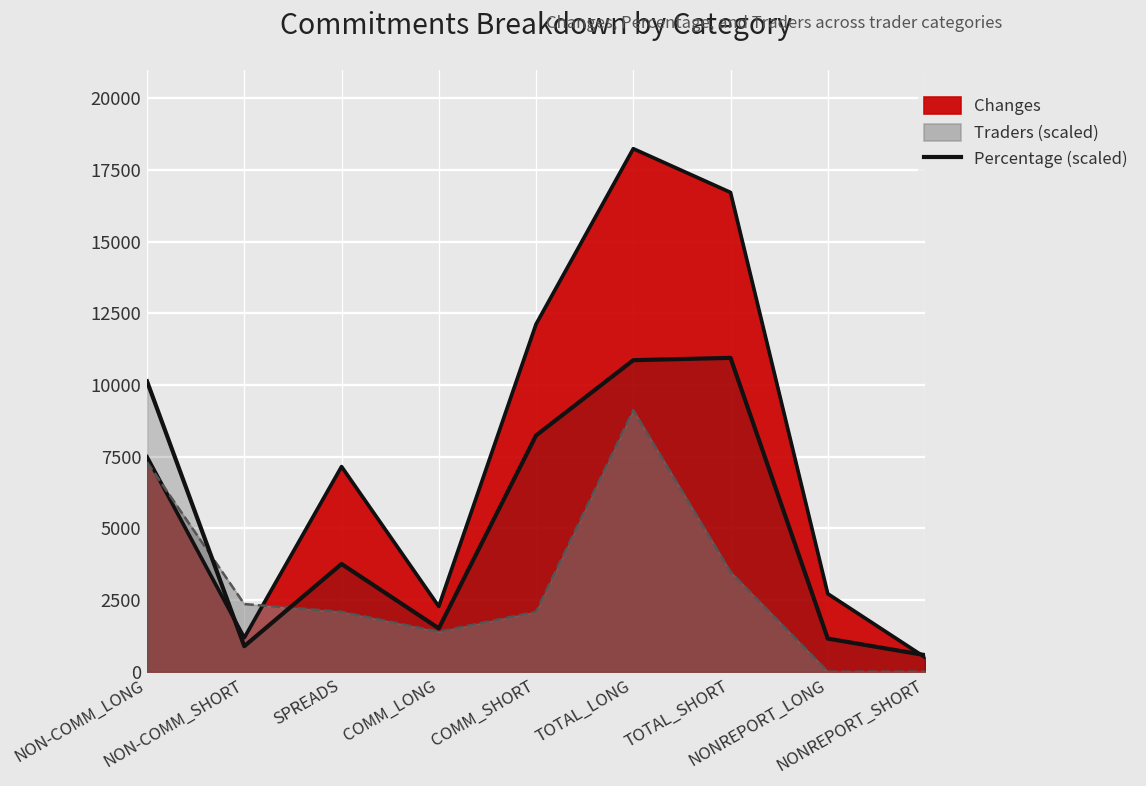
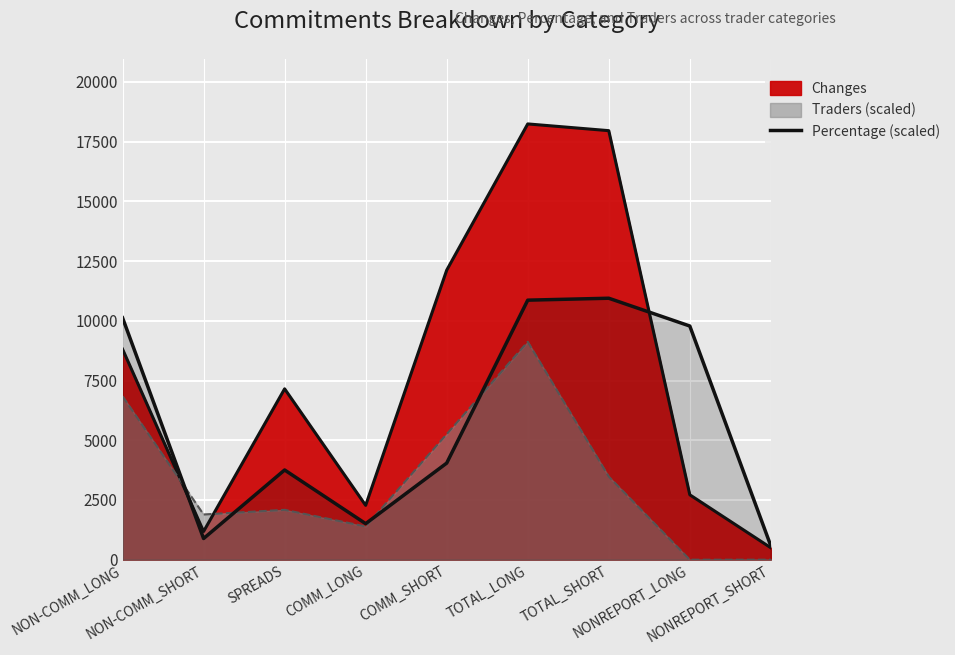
Changes, NON-COMM_LONG: 7500 -> 8800
Traders (scaled), NON-COMM_LONG: 7300 -> 6800
Traders (scaled), NON-COMM_SHORT: 2400 -> 1900
Traders (scaled), COMM_SHORT: 2100 -> 5300
Percentage (scaled), COMM_SHORT: 8200 -> 4000
Changes, TOTAL_SHORT: 16700 -> 18000
Percentage (scaled), NONREPORT_LONG: 1200 -> 9800
